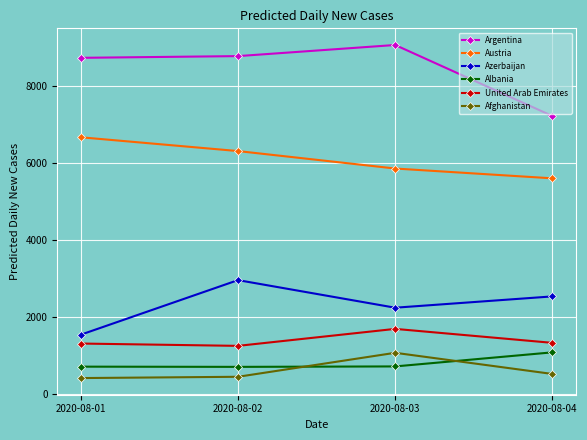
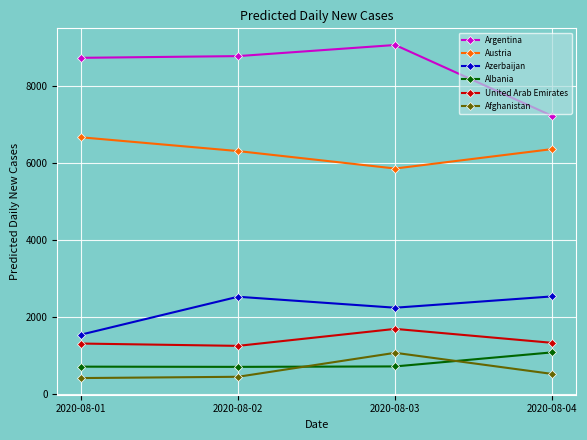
Azerbaijan, 2020-08-02: 3000 -> 2500
Austria, 2020-08-04: 5600 -> 6400
